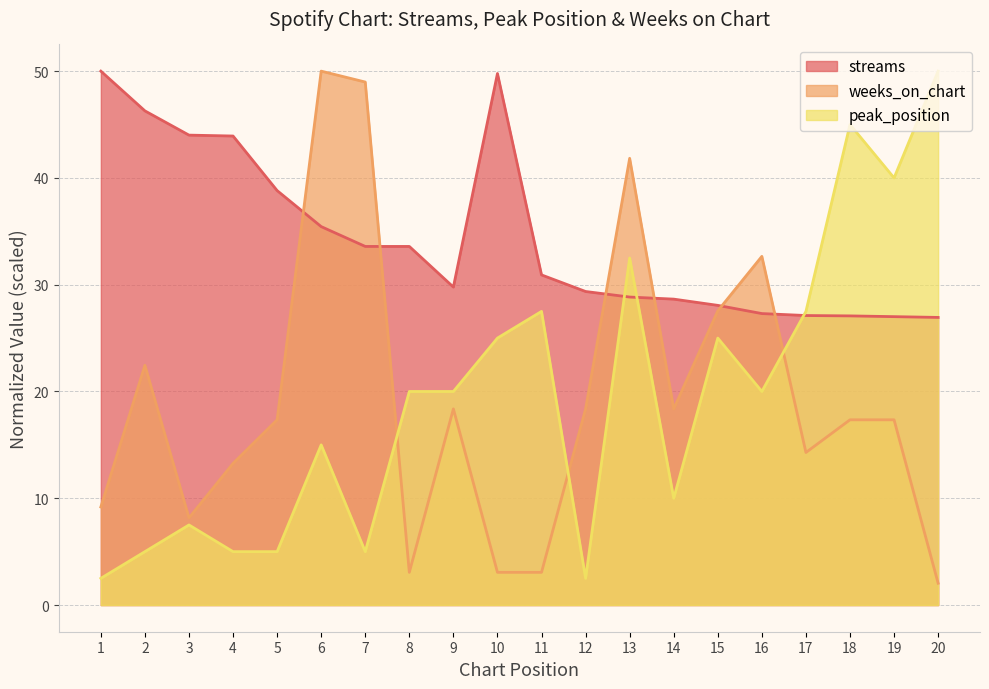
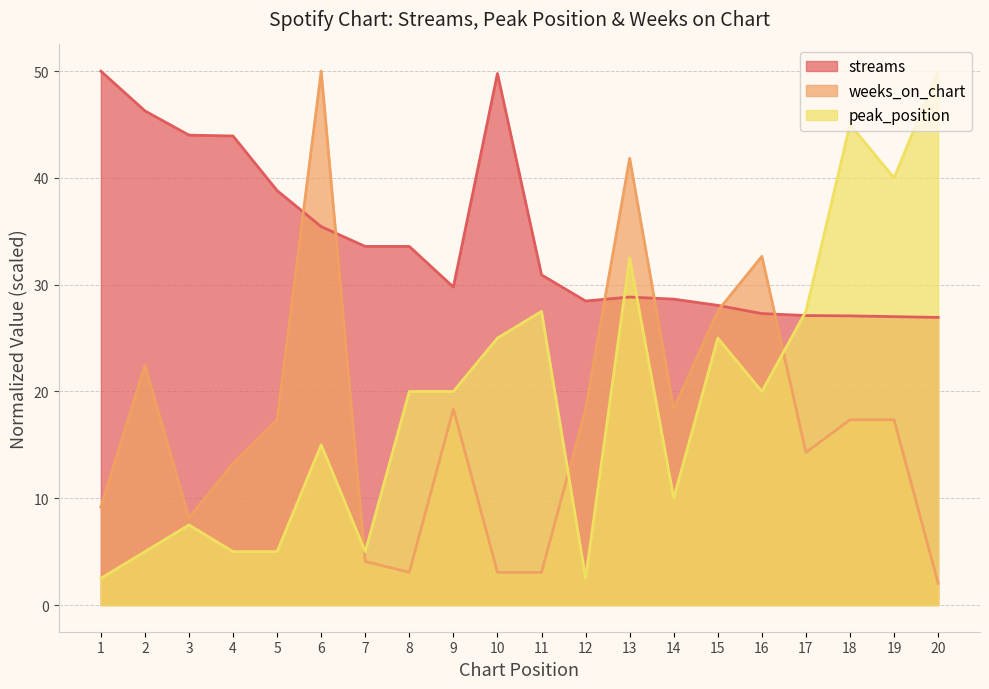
weeks_on_chart, 7: 49.0 -> 4.1
streams, 12: 29.4 -> 28.5
